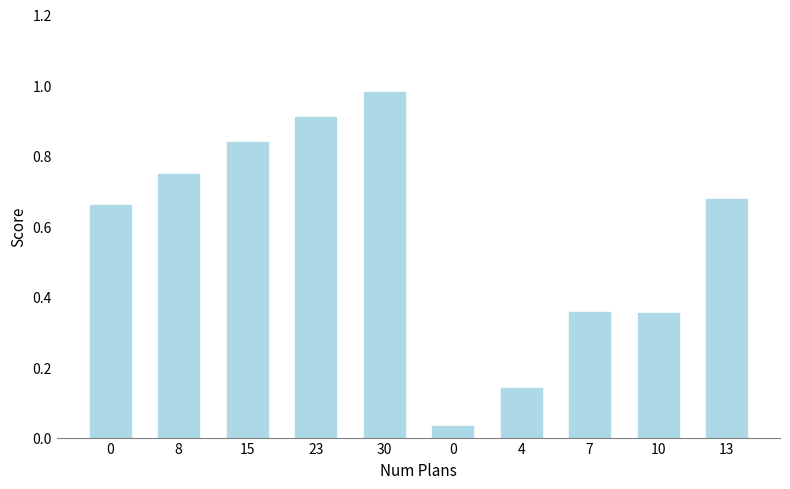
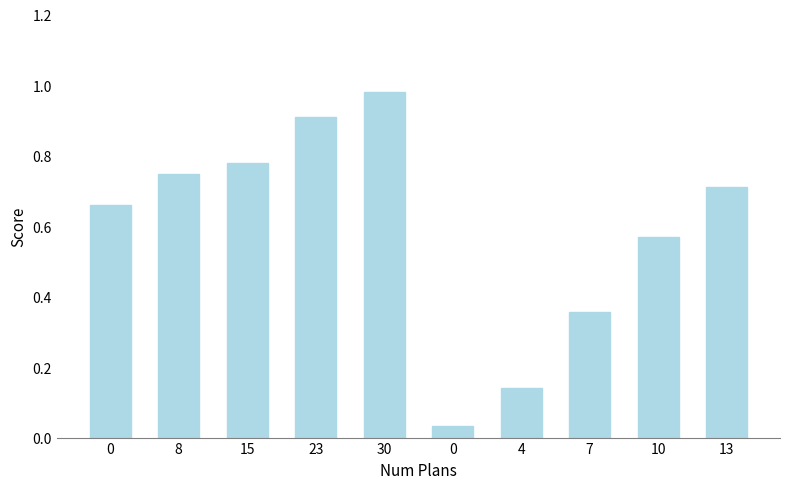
15: 0.84 -> 0.78
10: 0.35 -> 0.57
13: 0.68 -> 0.71
